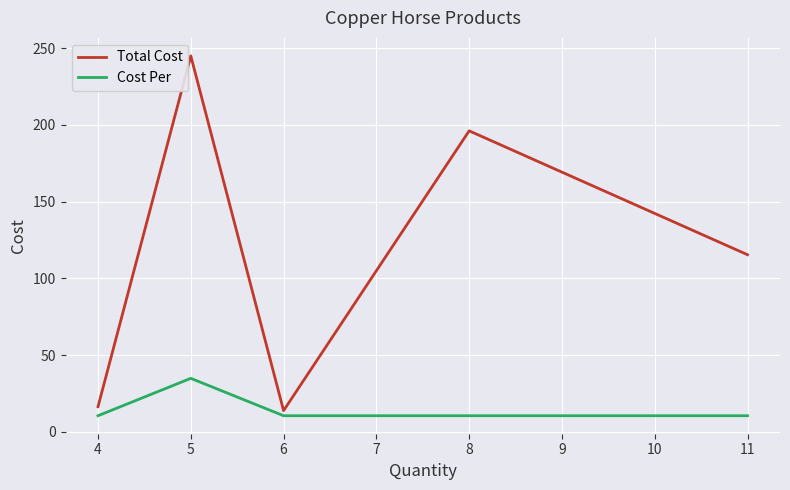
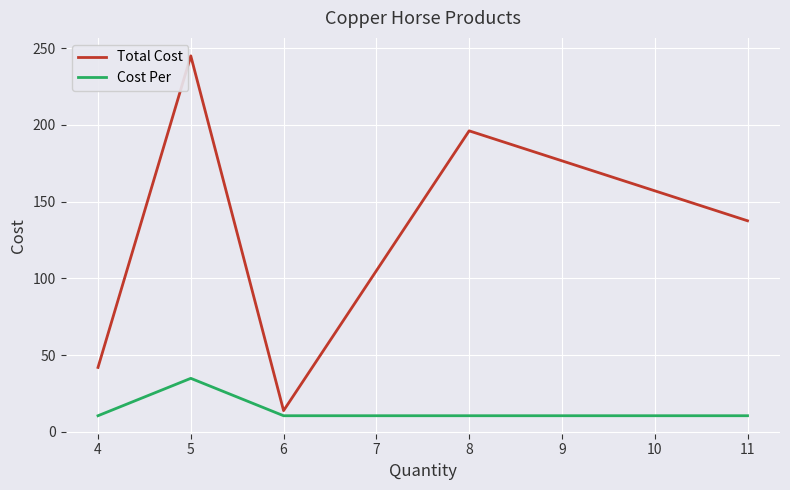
Total Cost, 4: 16 -> 42
Total Cost, 11: 115 -> 138
